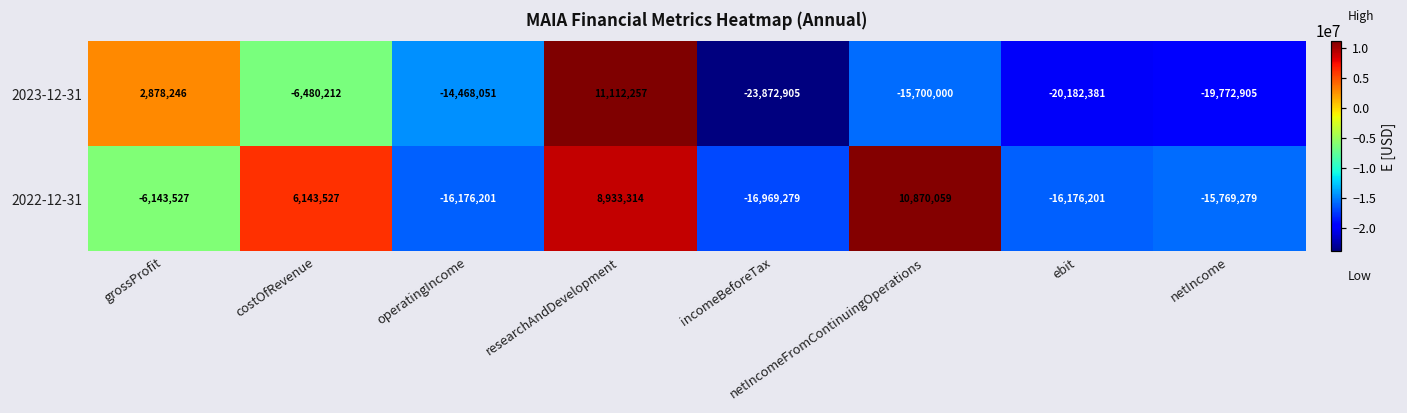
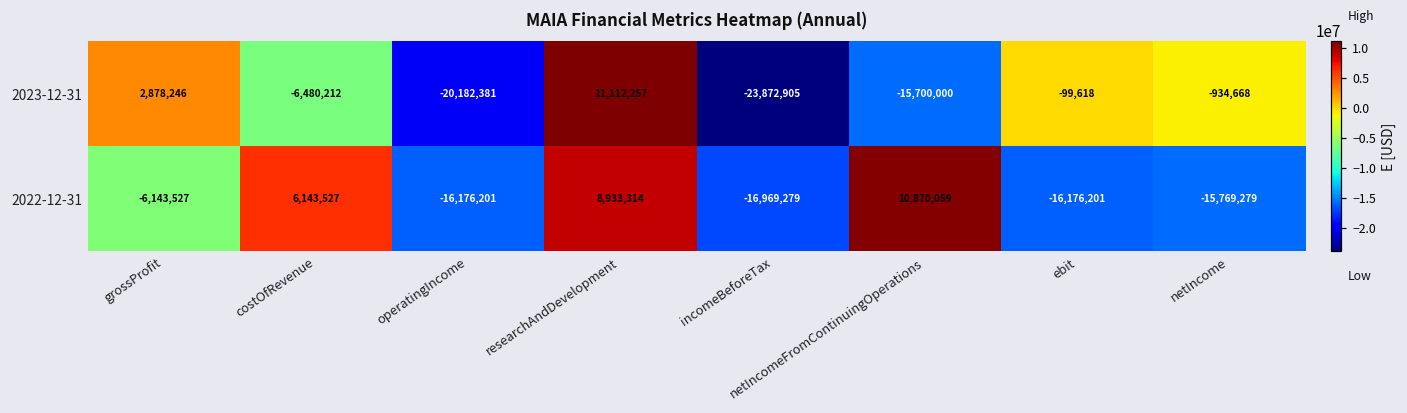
2023-12-31, operatingIncome: -14,468,051 -> -20,182,381
2023-12-31, ebit: -20,182,381 -> -99,618
2023-12-31, netIncome: -19,772,905 -> -934,668
